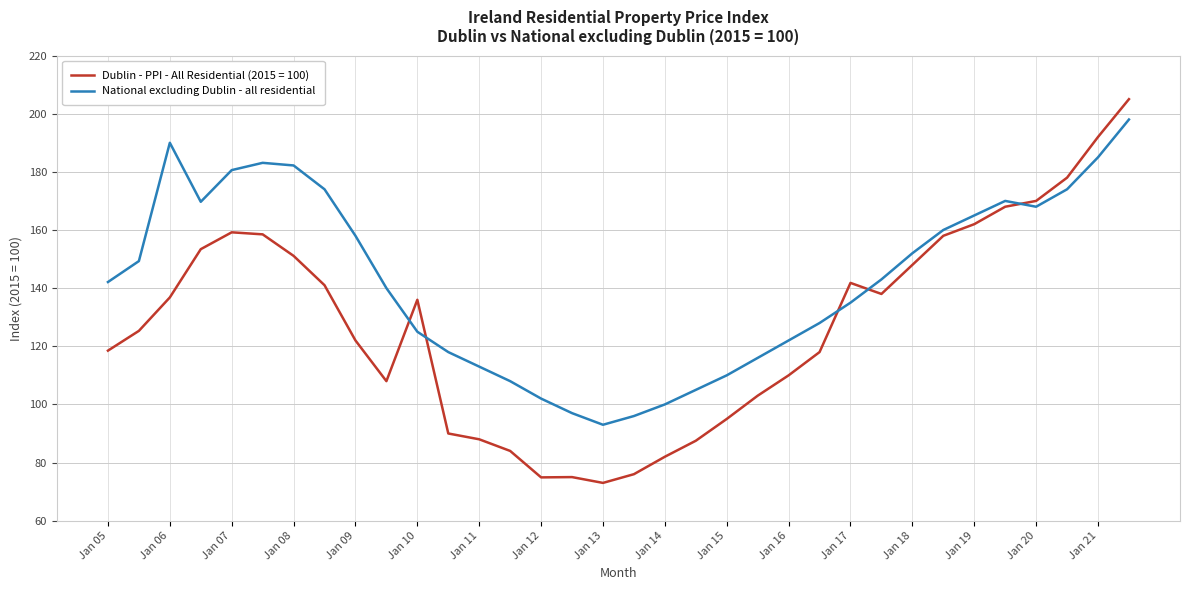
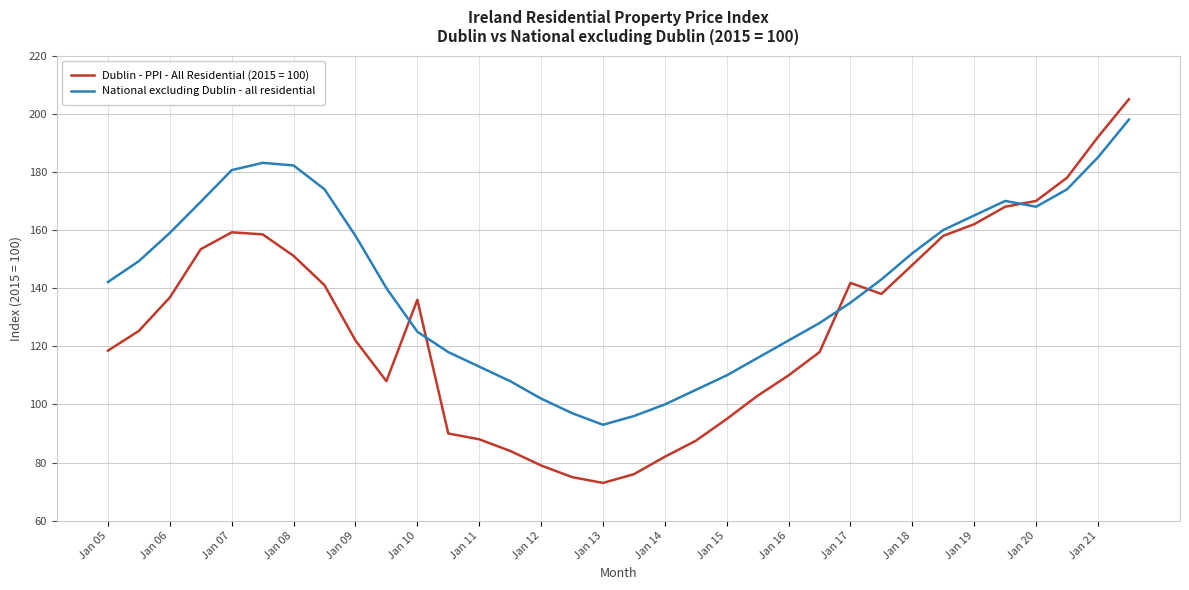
National excluding Dublin - all residential, Jan 06: 190 -> 159
Dublin - PPI - All Residential (2015 = 100), Jan 12: 75 -> 79
